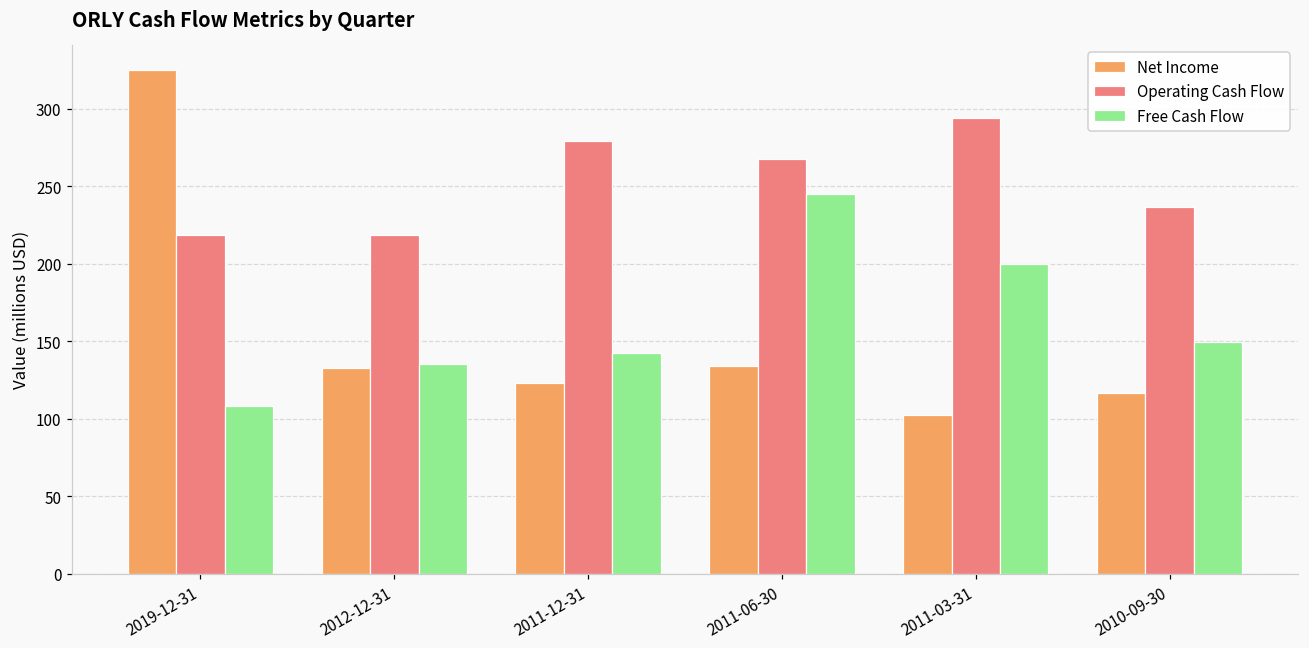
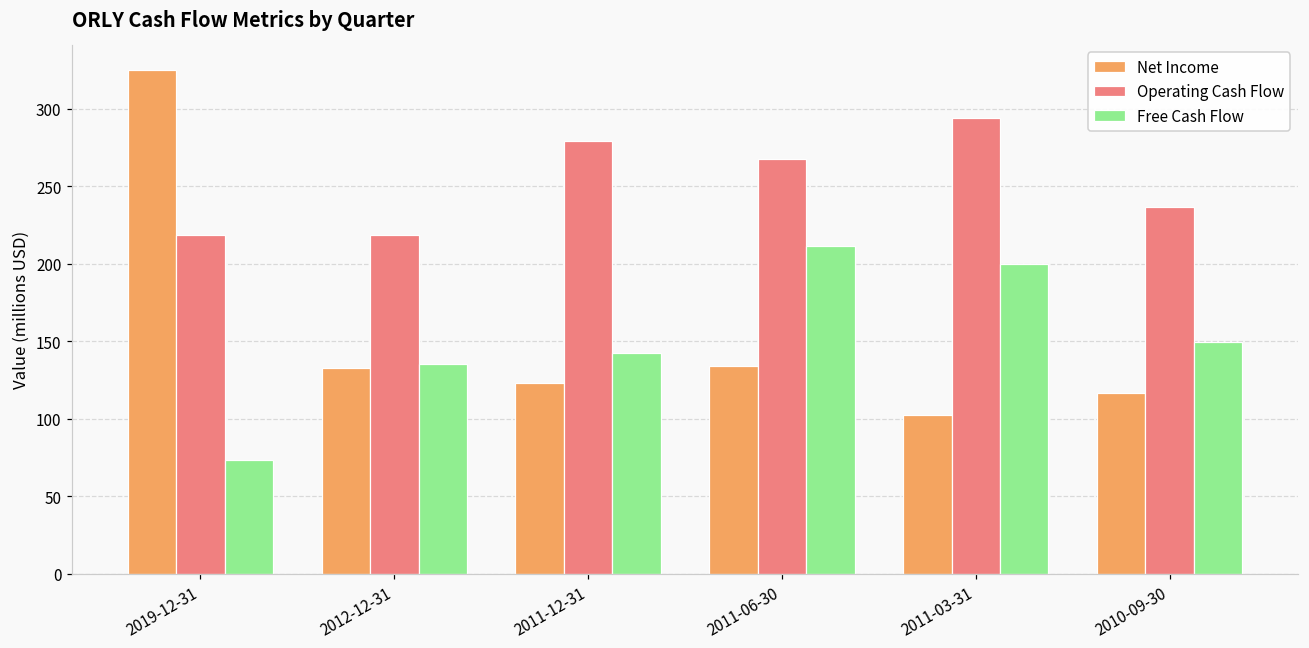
Free Cash Flow, 2019-12-31: 108 -> 74
Free Cash Flow, 2011-06-30: 245 -> 211
